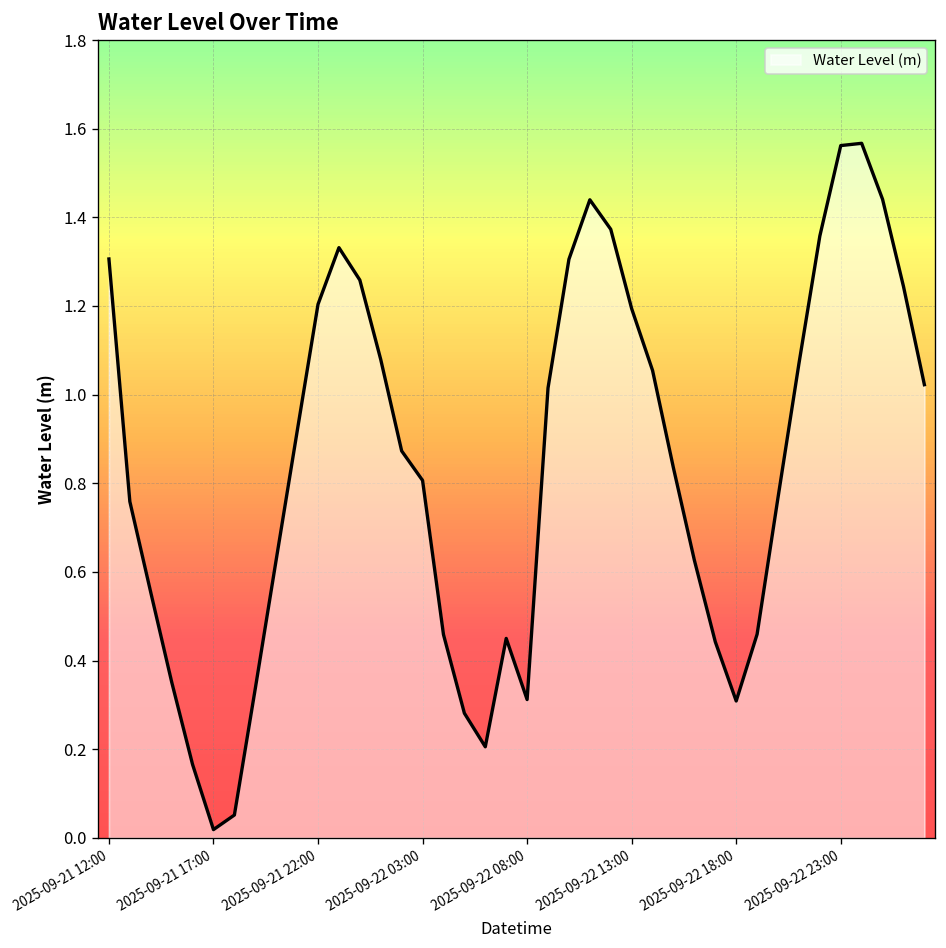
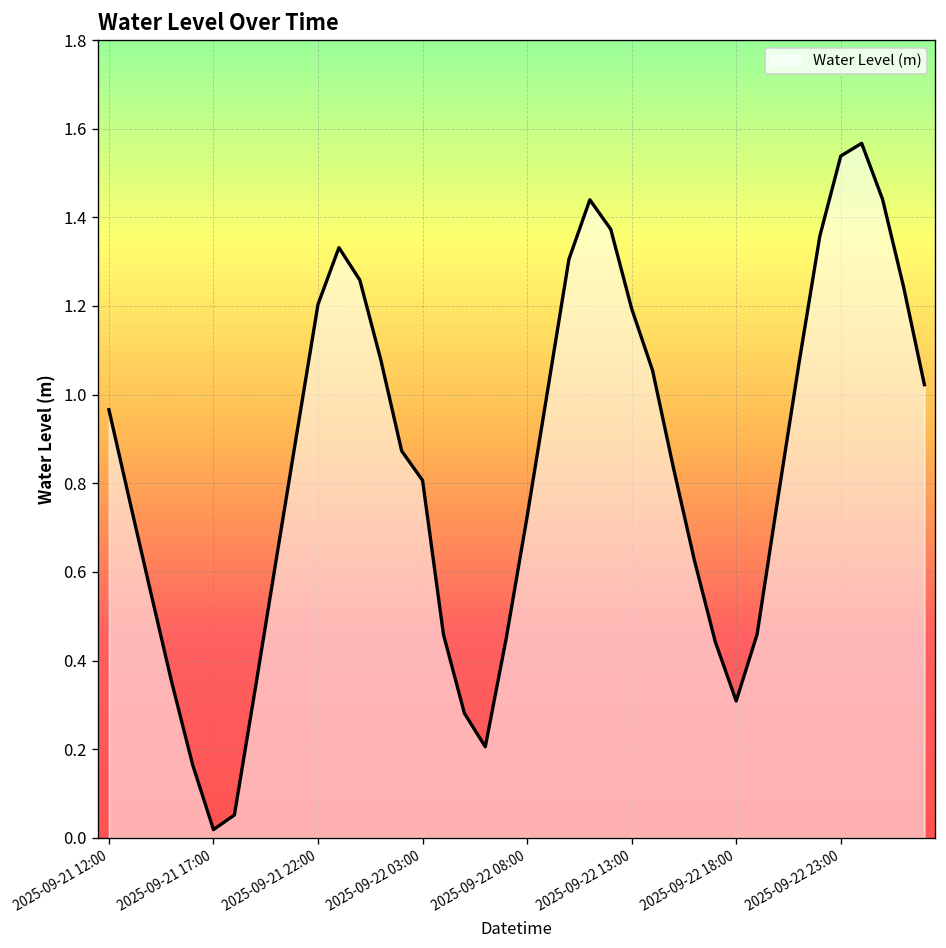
2025-09-21 12:00: 1.31 -> 0.97
2025-09-22 08:00: 0.31 -> 0.72
2025-09-22 23:00: 1.56 -> 1.54
